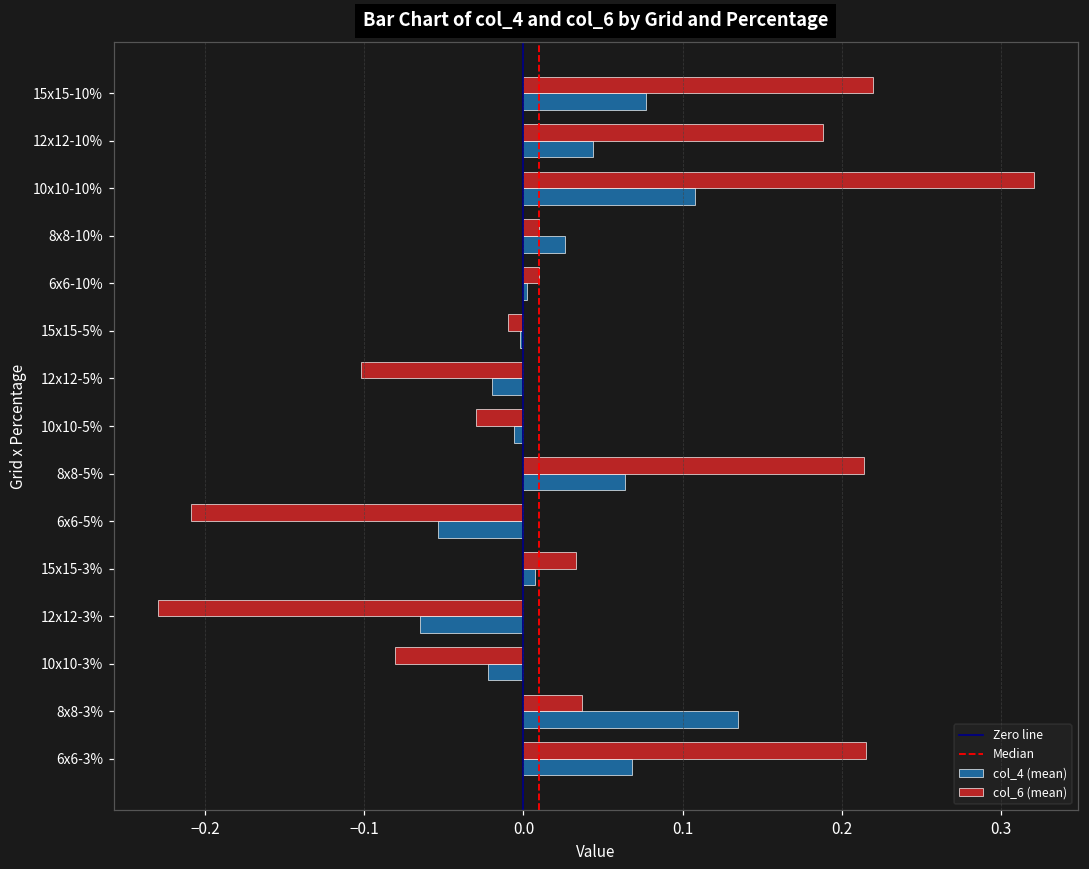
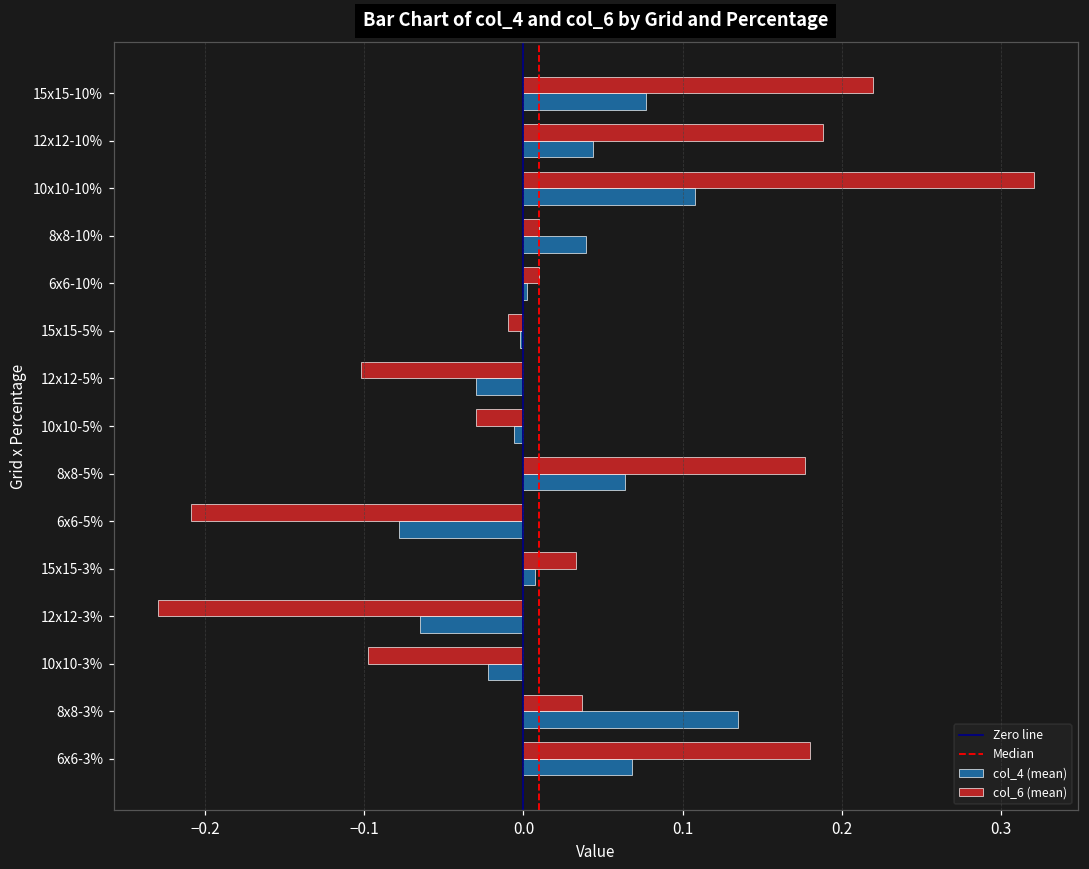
col_4 (mean), 8x8-10%: 0.026 -> 0.039
col_4 (mean), 12x12-5%: -0.02 -> -0.03
col_6 (mean), 8x8-5%: 0.214 -> 0.177
col_4 (mean), 6x6-5%: -0.054 -> -0.078
col_6 (mean), 10x10-3%: -0.081 -> -0.098
col_6 (mean), 6x6-3%: 0.215 -> 0.180
